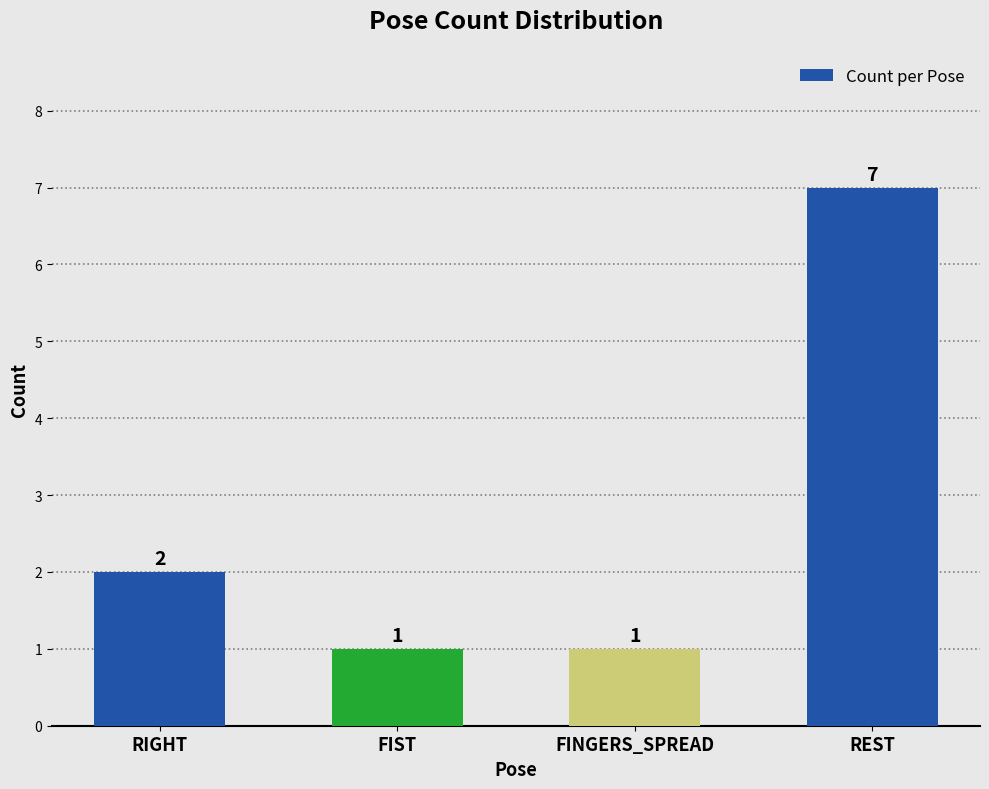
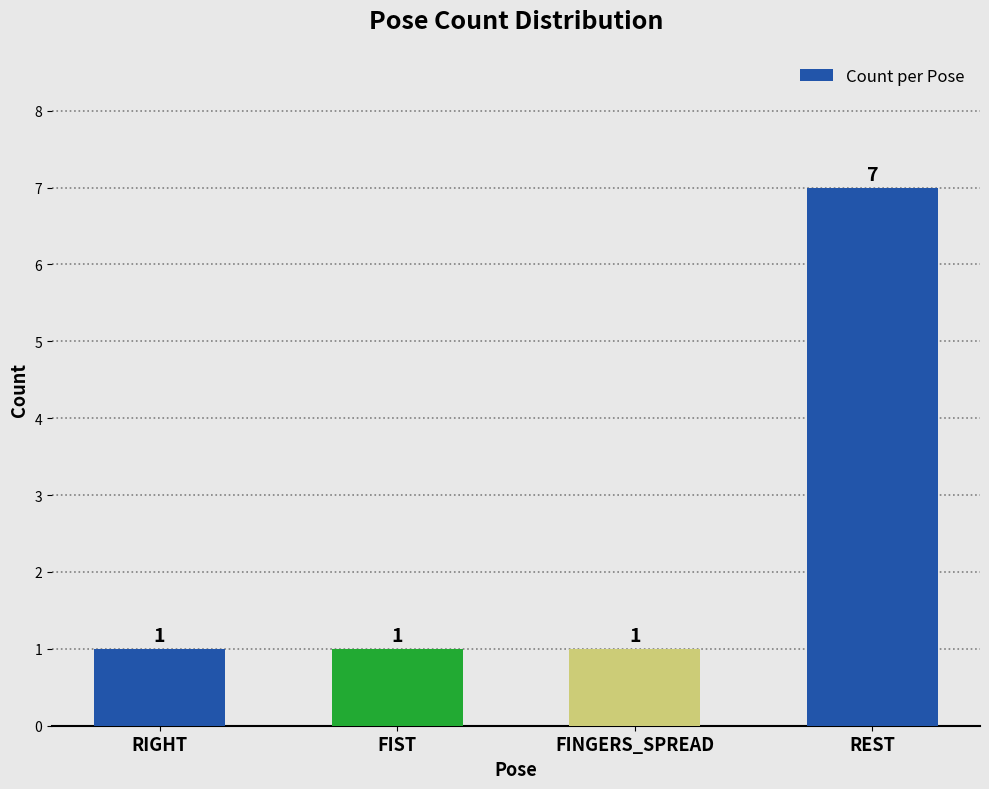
RIGHT: 2 -> 1
